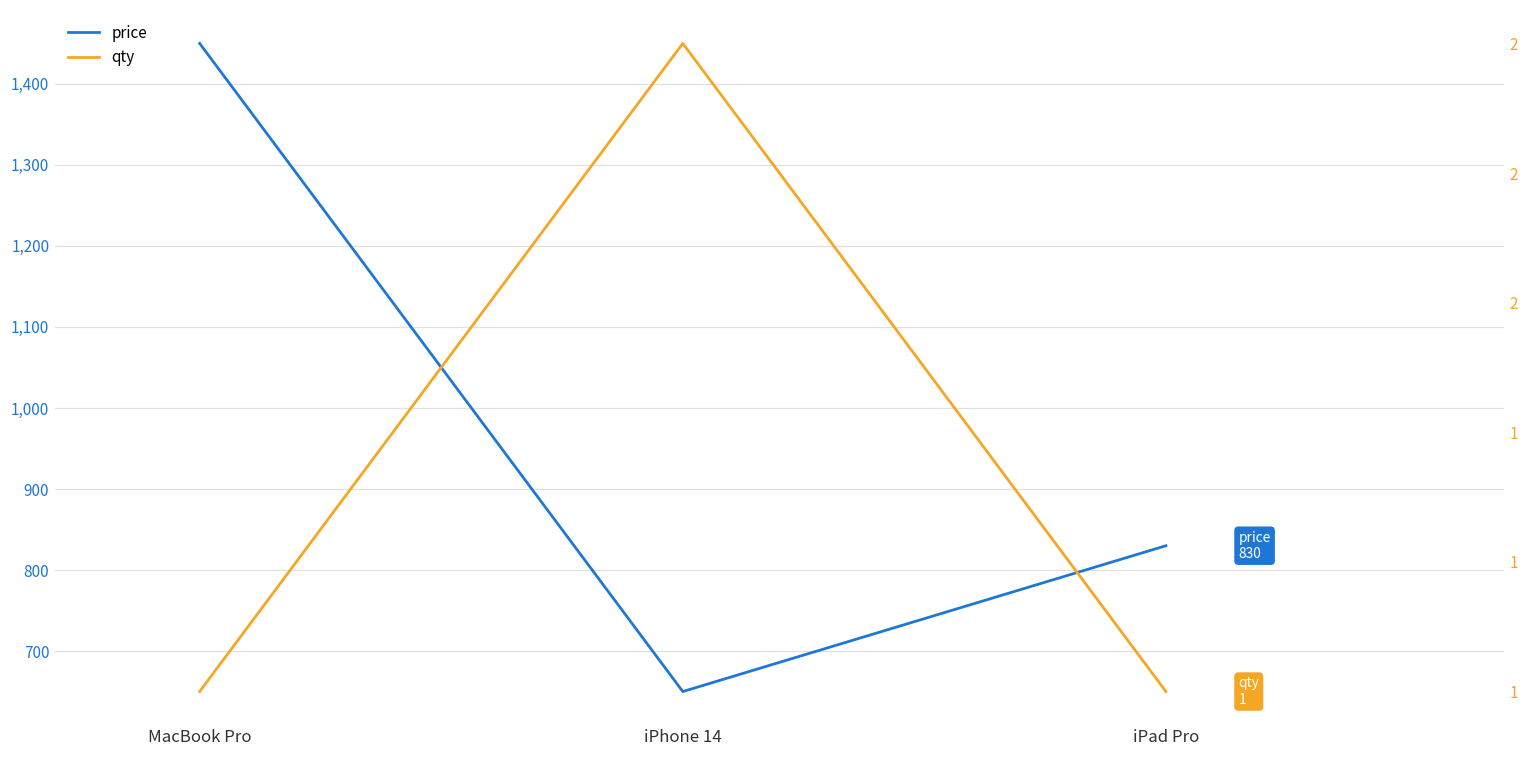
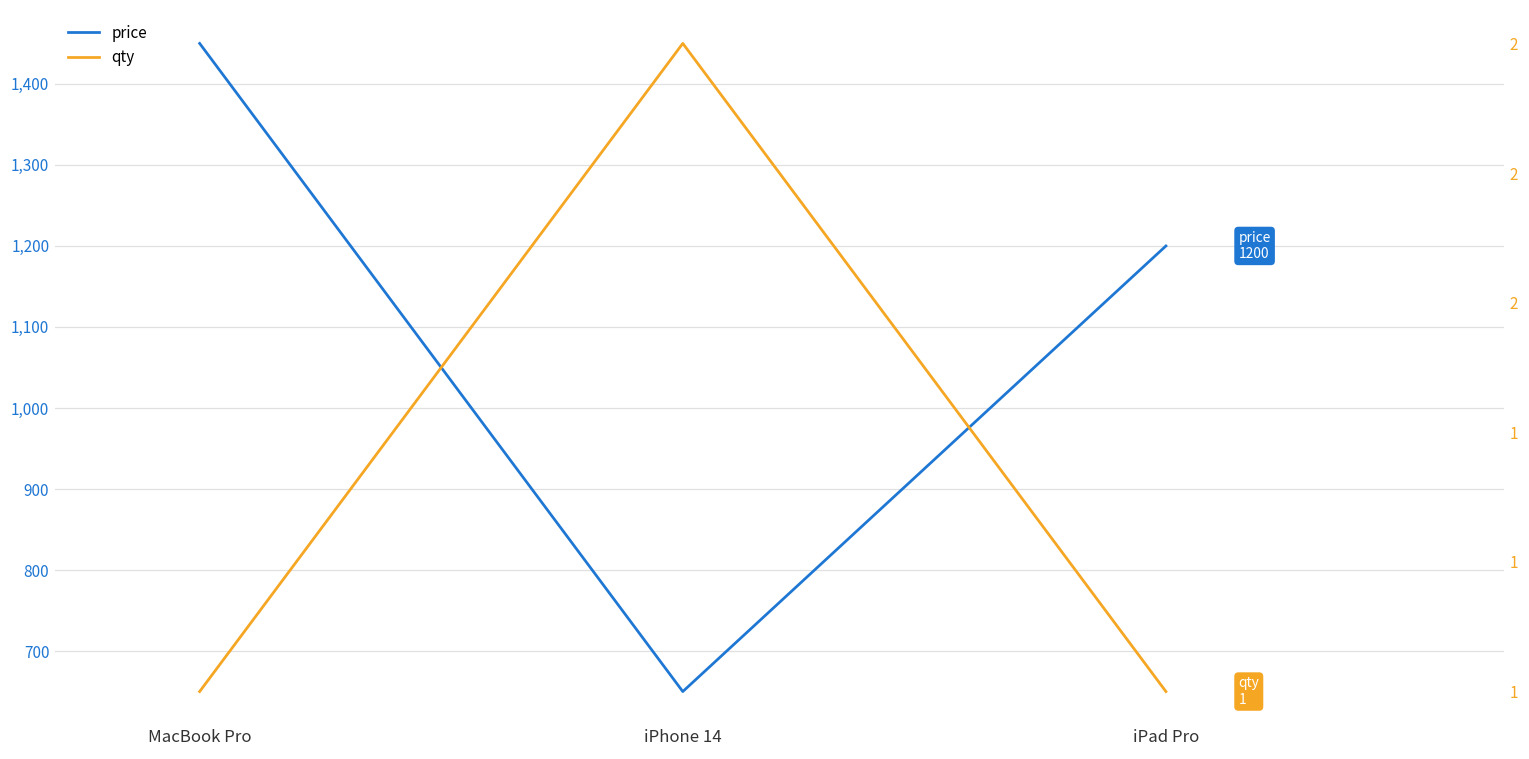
price, iPad Pro: 830 -> 1200
